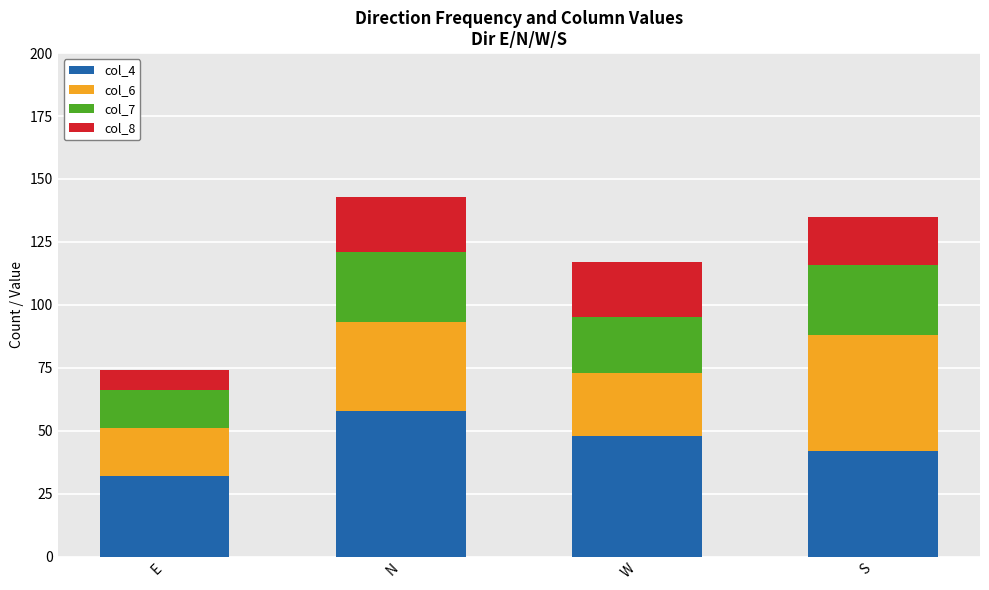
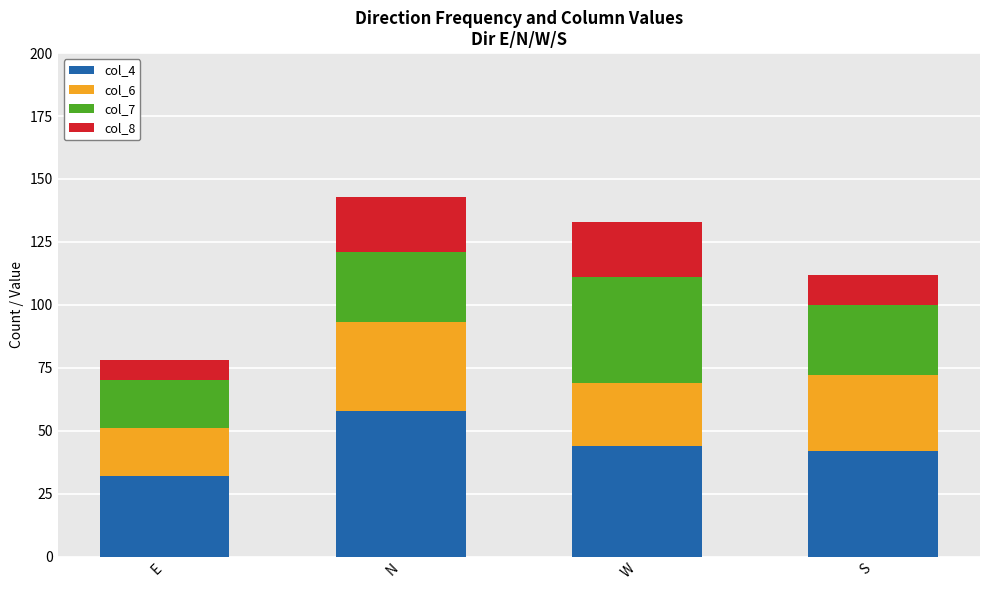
col_7, E: 15 -> 19
col_4, W: 48 -> 44
col_7, W: 22 -> 42
col_6, S: 46 -> 30
col_8, S: 19 -> 12
